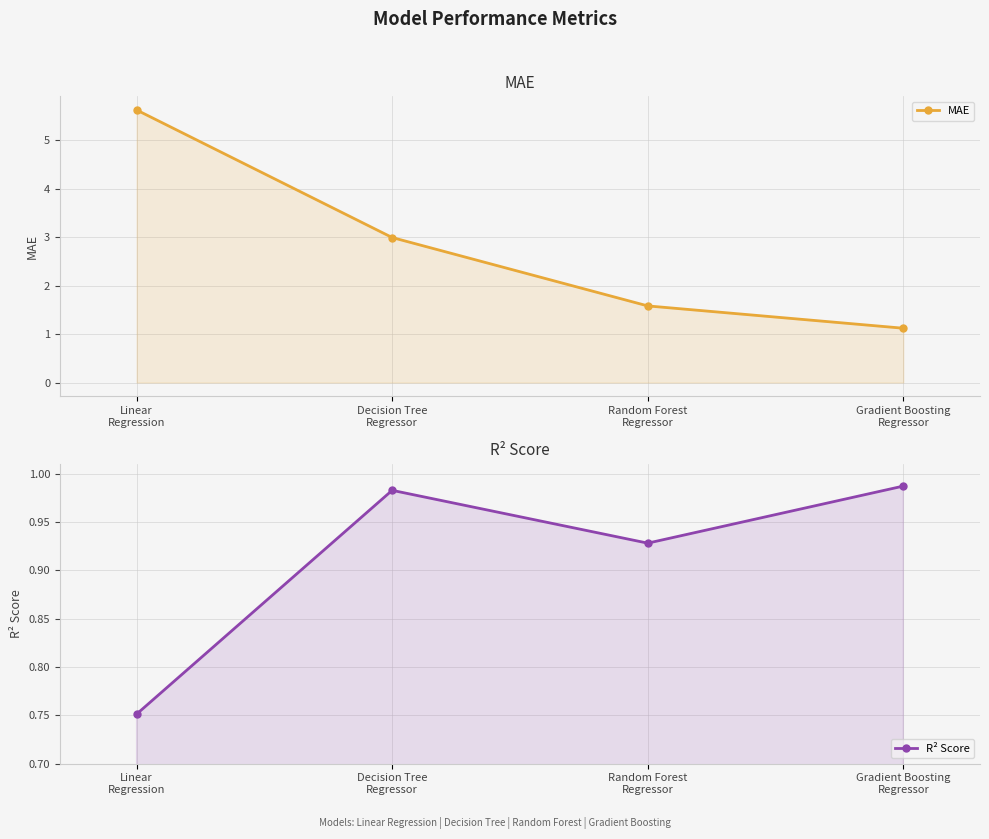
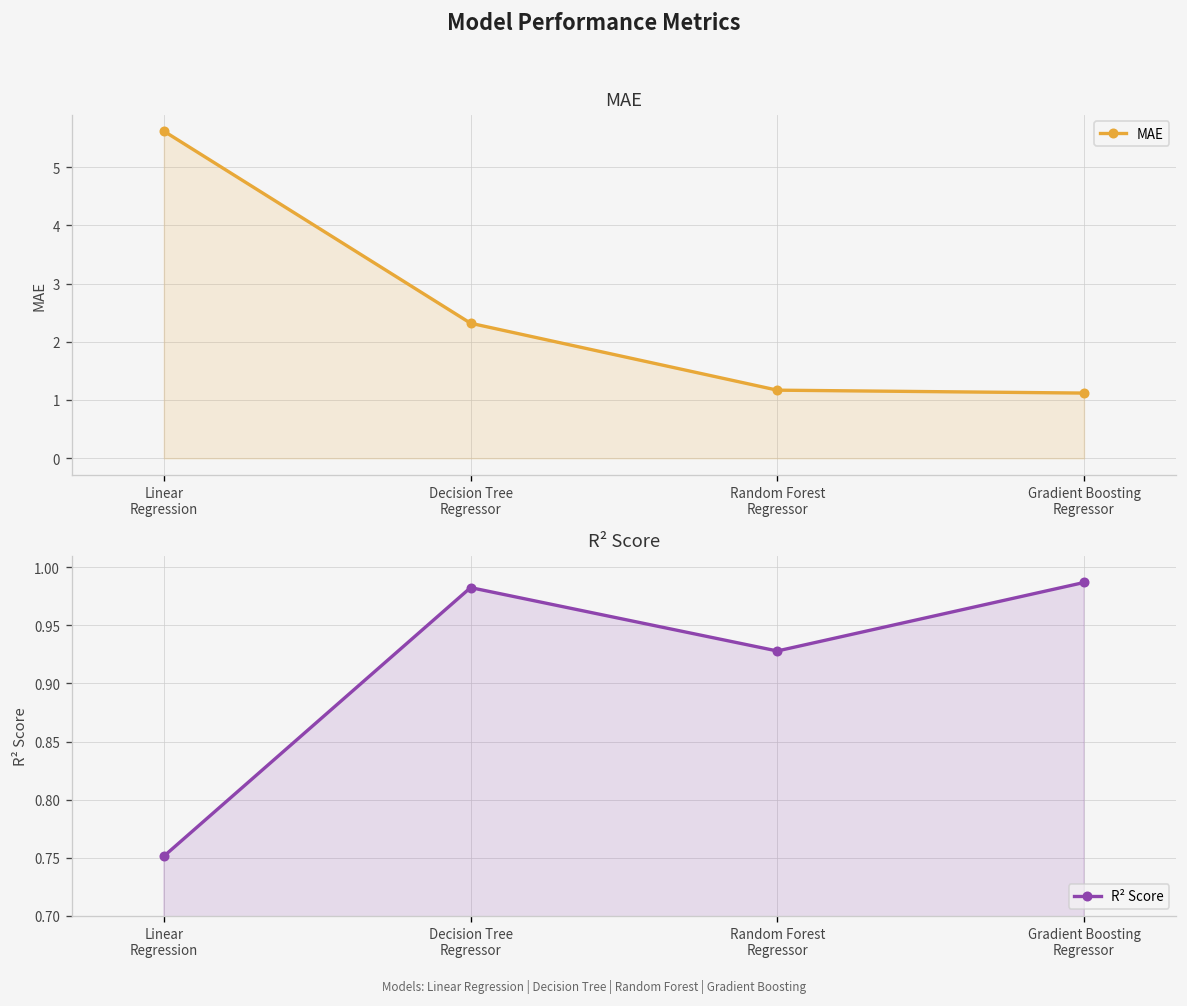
MAE, Decision Tree Regressor: 3.0 -> 2.3
MAE, Random Forest Regressor: 1.6 -> 1.2
